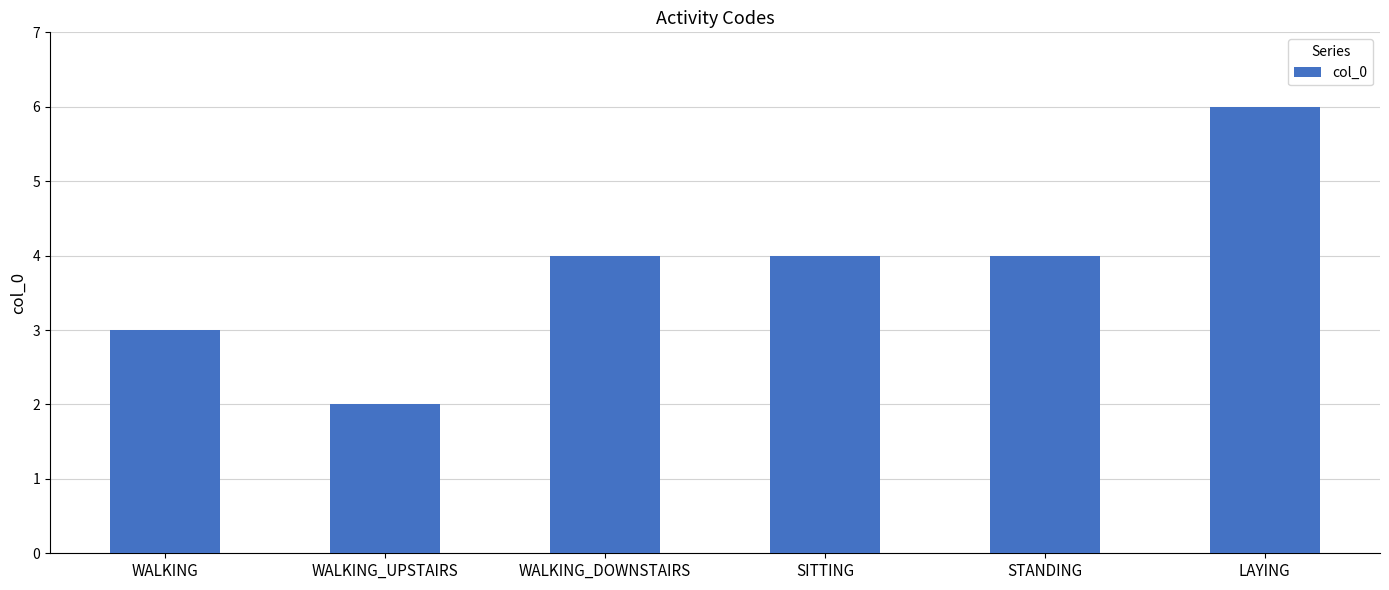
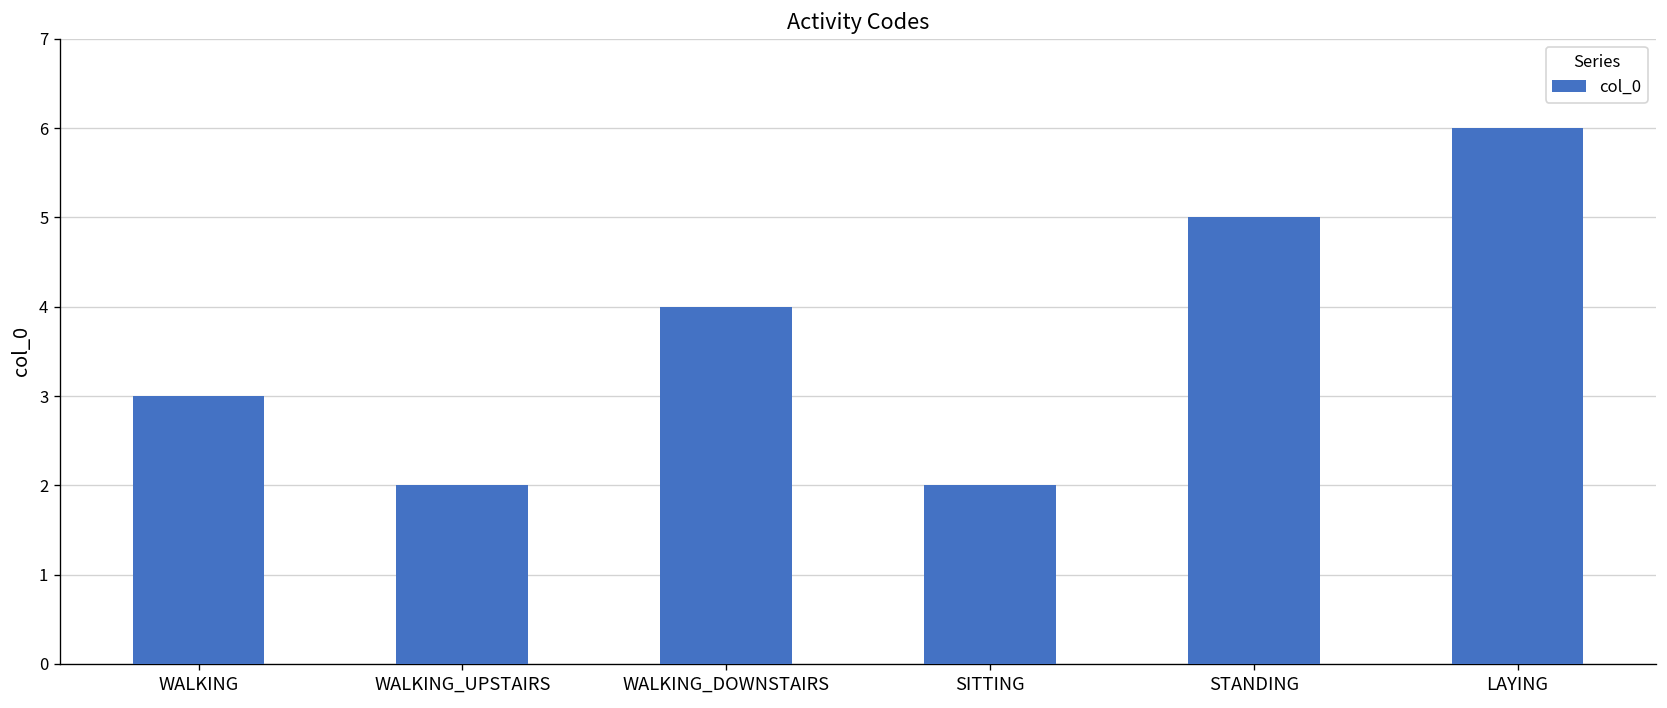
SITTING: 4 -> 2
STANDING: 4 -> 5
